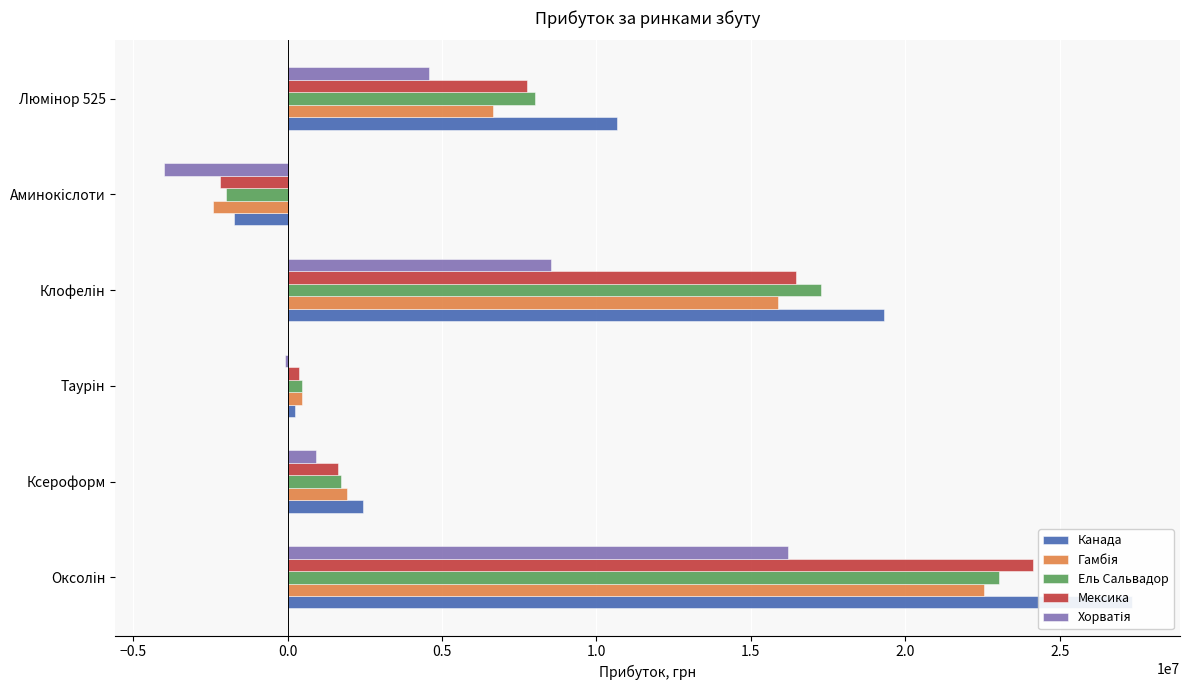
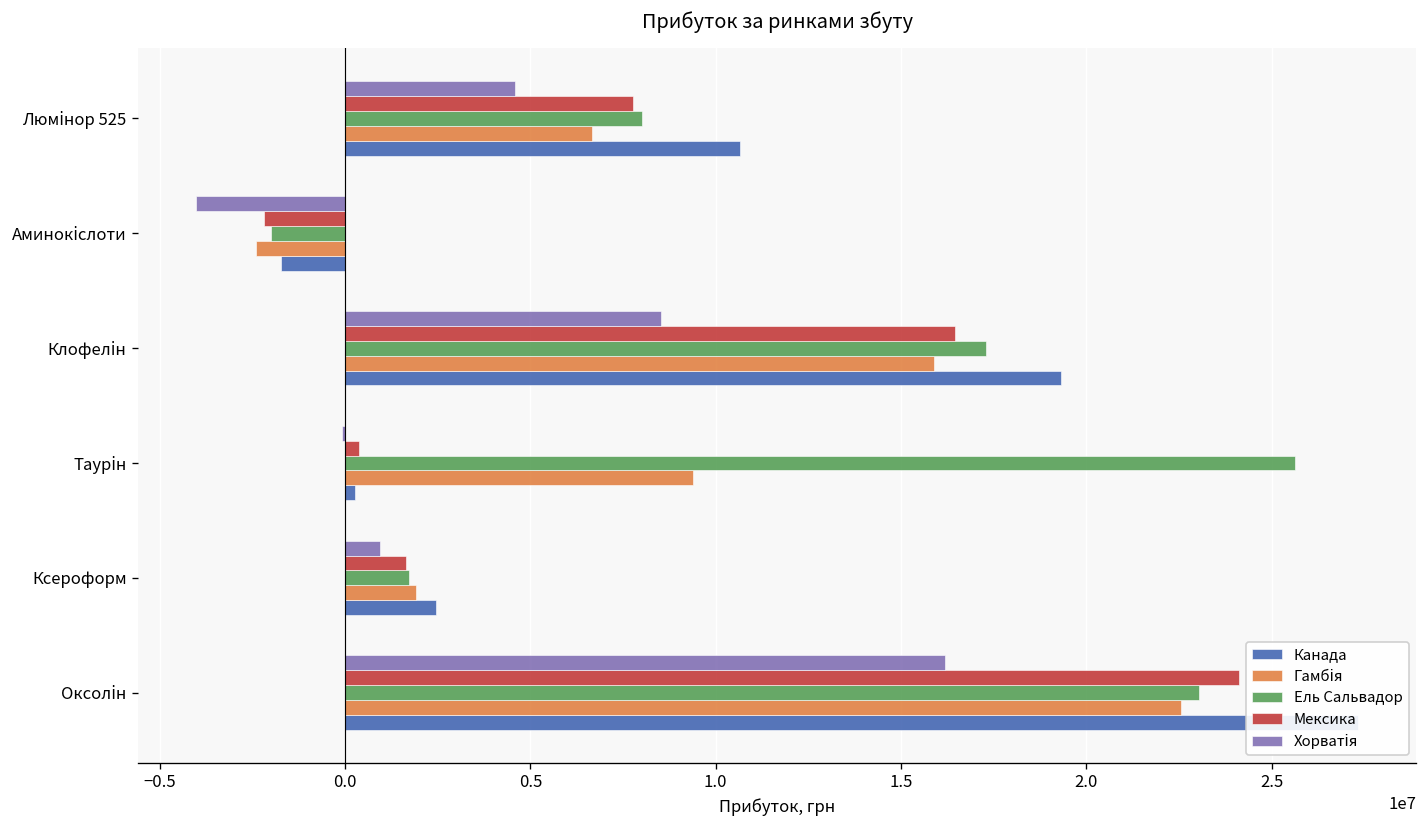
Ель Сальвадор, Таурін: 500000 -> 25600000
Гамбія, Таурін: 500000 -> 9400000
